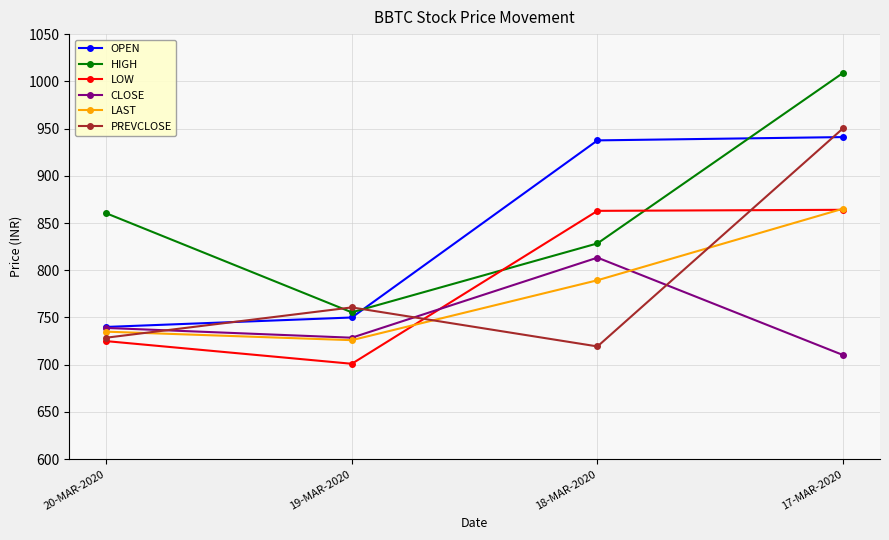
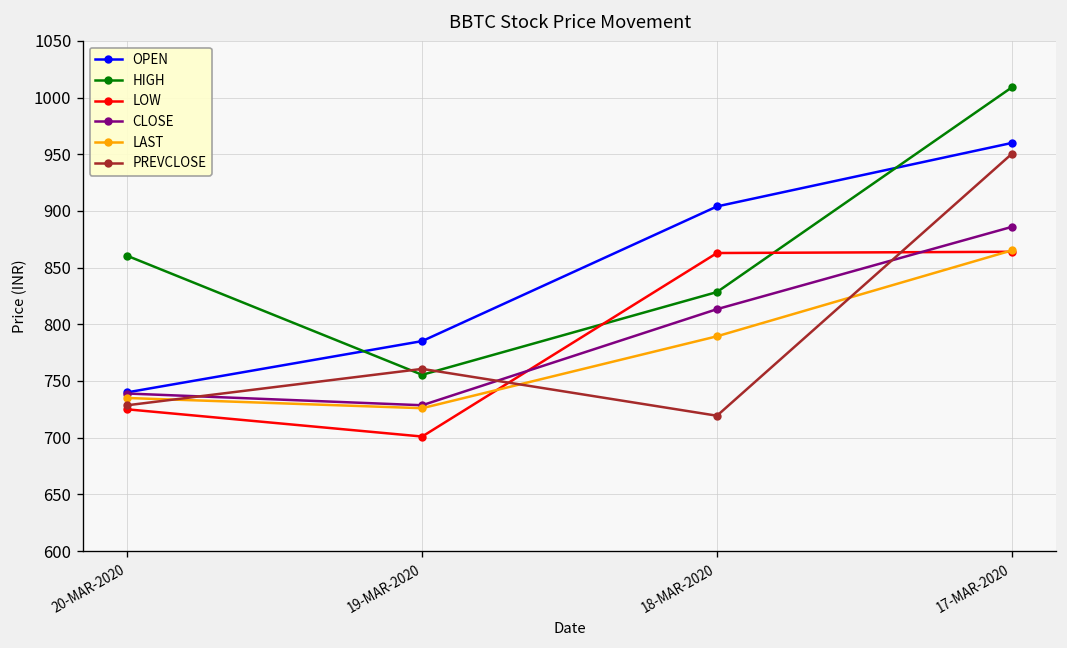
OPEN, 19-MAR-2020: 750 -> 790
OPEN, 18-MAR-2020: 940 -> 900
OPEN, 17-MAR-2020: 940 -> 960
CLOSE, 17-MAR-2020: 710 -> 890
